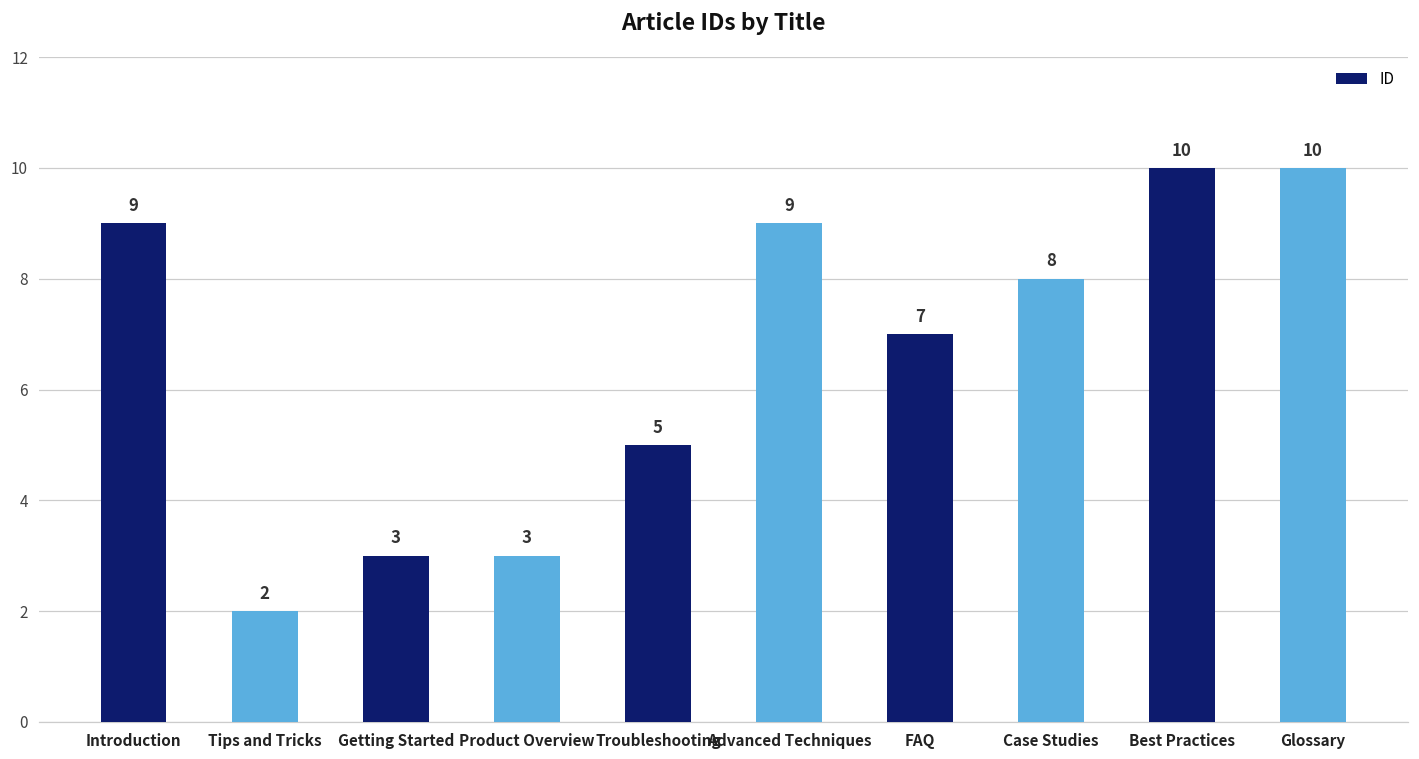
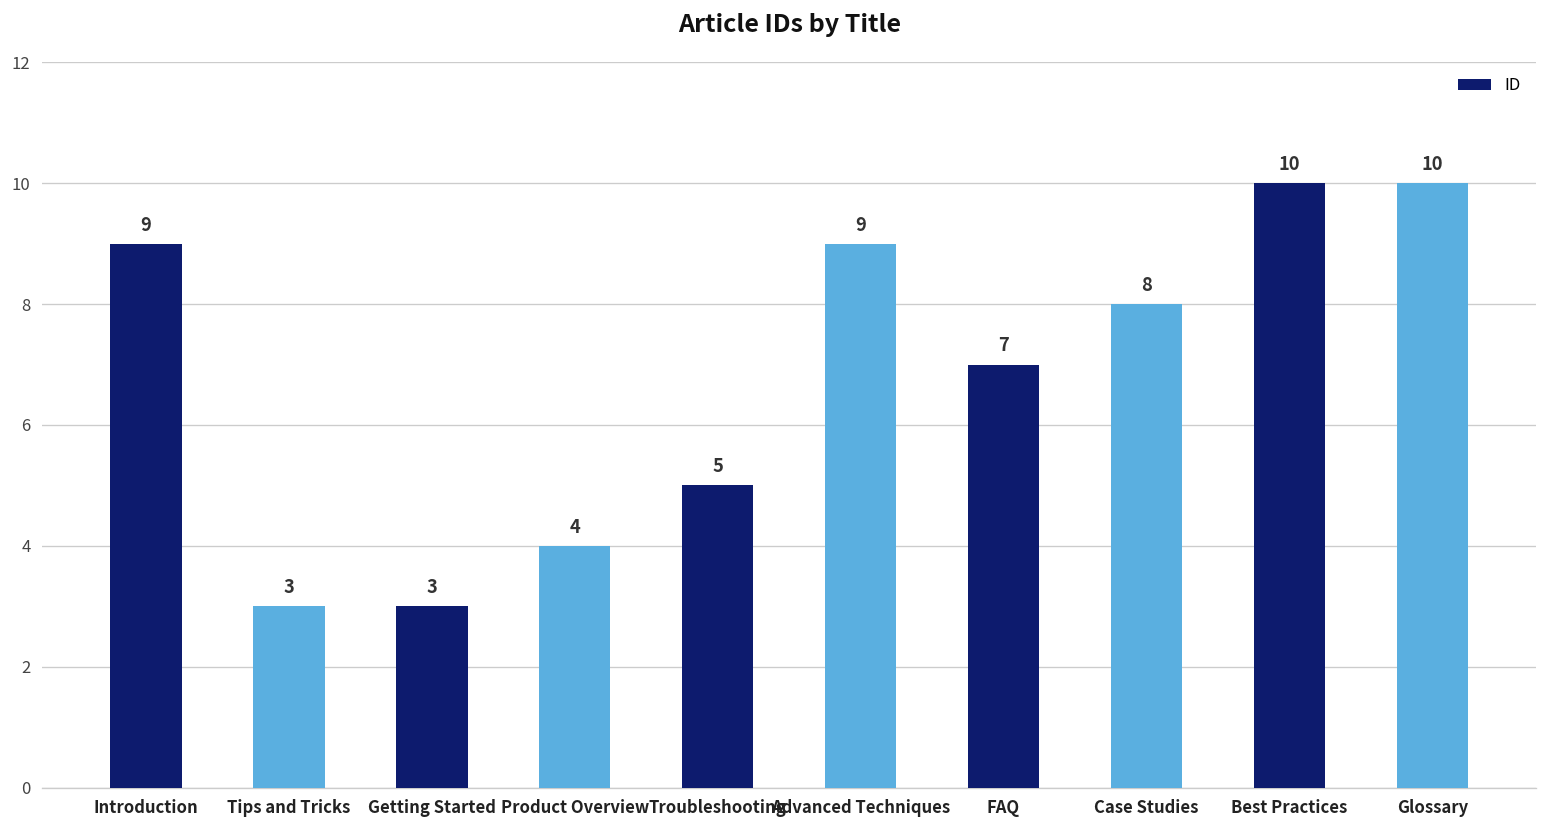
Tips and Tricks: 2 -> 3
Product Overview: 3 -> 4
